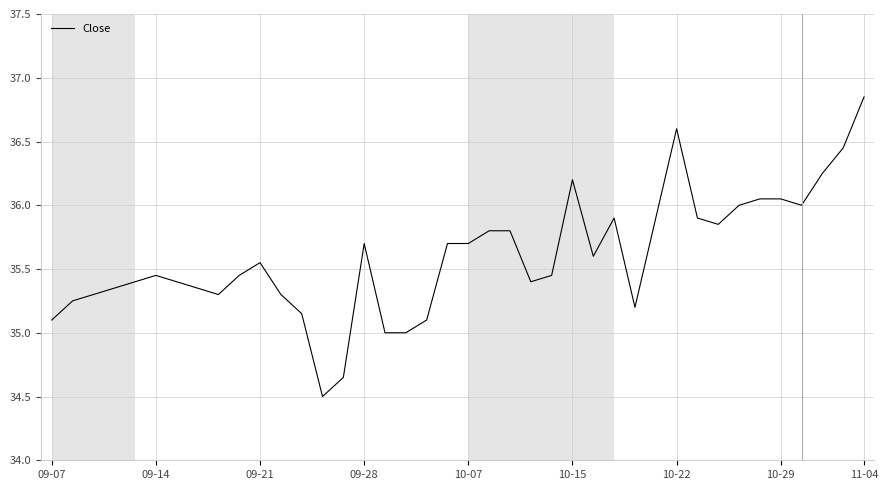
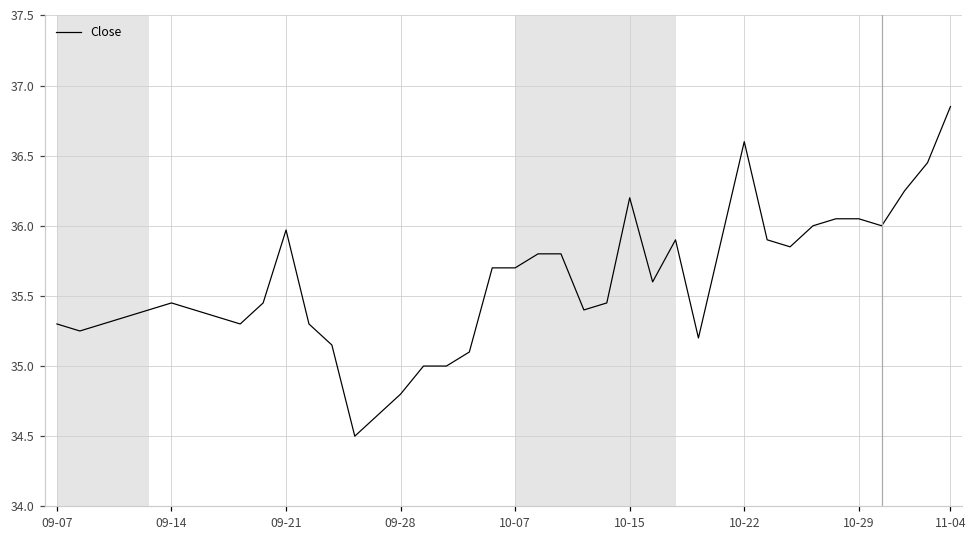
09-07: 35.1 -> 35.3
09-21: 35.55 -> 35.97
09-28: 35.7 -> 34.8
